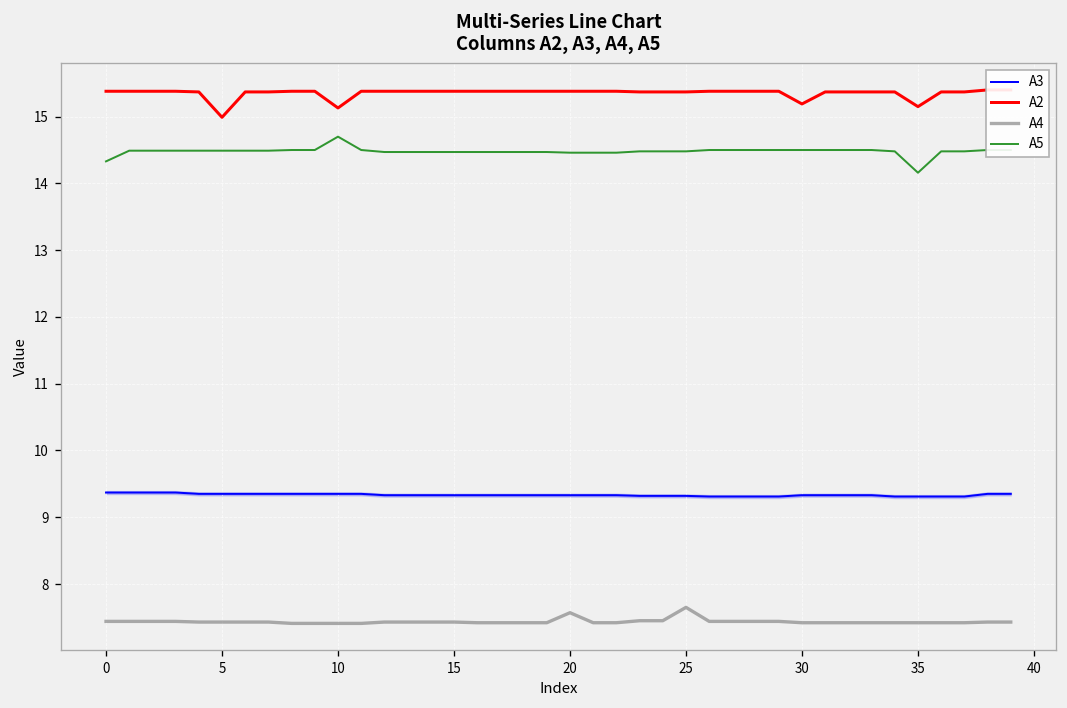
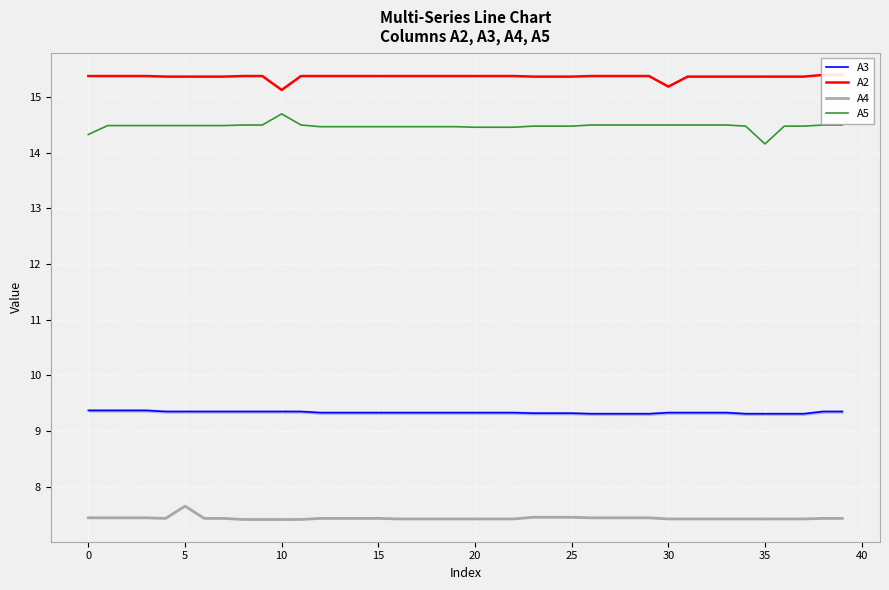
A2, 5: 15.0 -> 15.4
A4, 5: 7.4 -> 7.7
A4, 20: 7.6 -> 7.4
A4, 25: 7.7 -> 7.5
A2, 35: 15.2 -> 15.4
